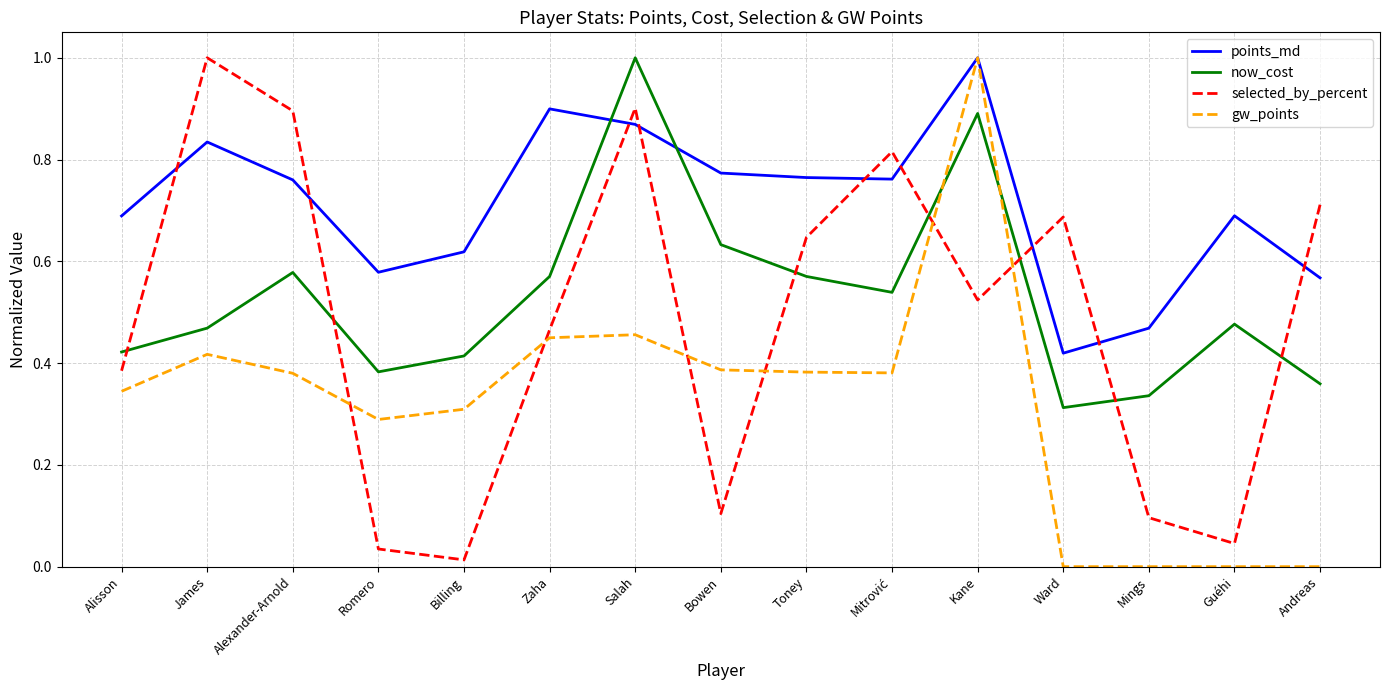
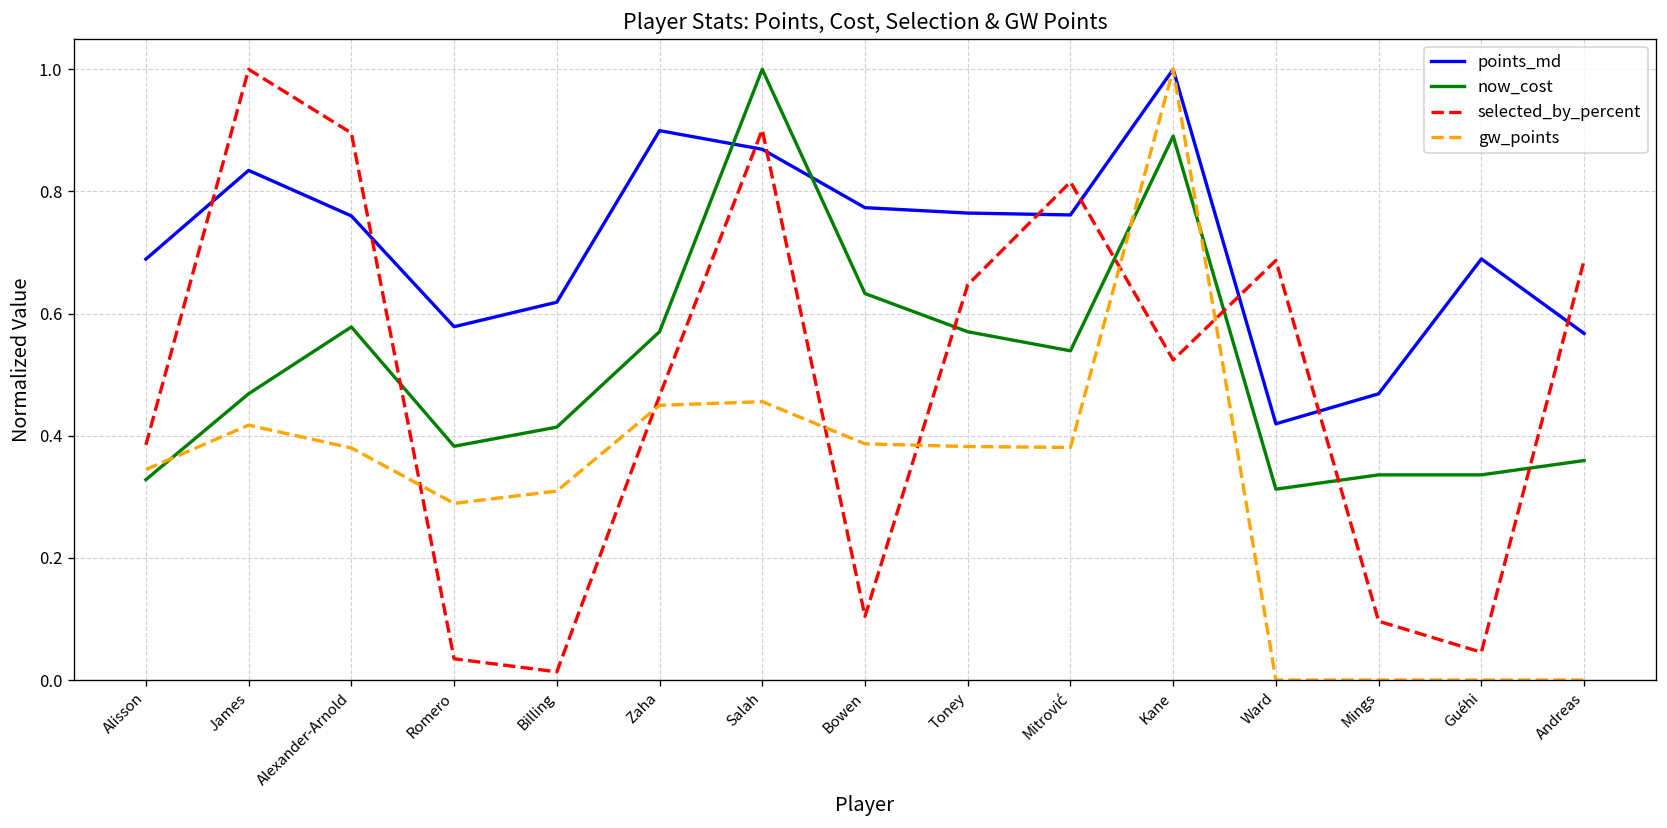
now_cost, Alisson: 0.42 -> 0.33
now_cost, Guéhi: 0.48 -> 0.34
selected_by_percent, Andreas: 0.71 -> 0.69
